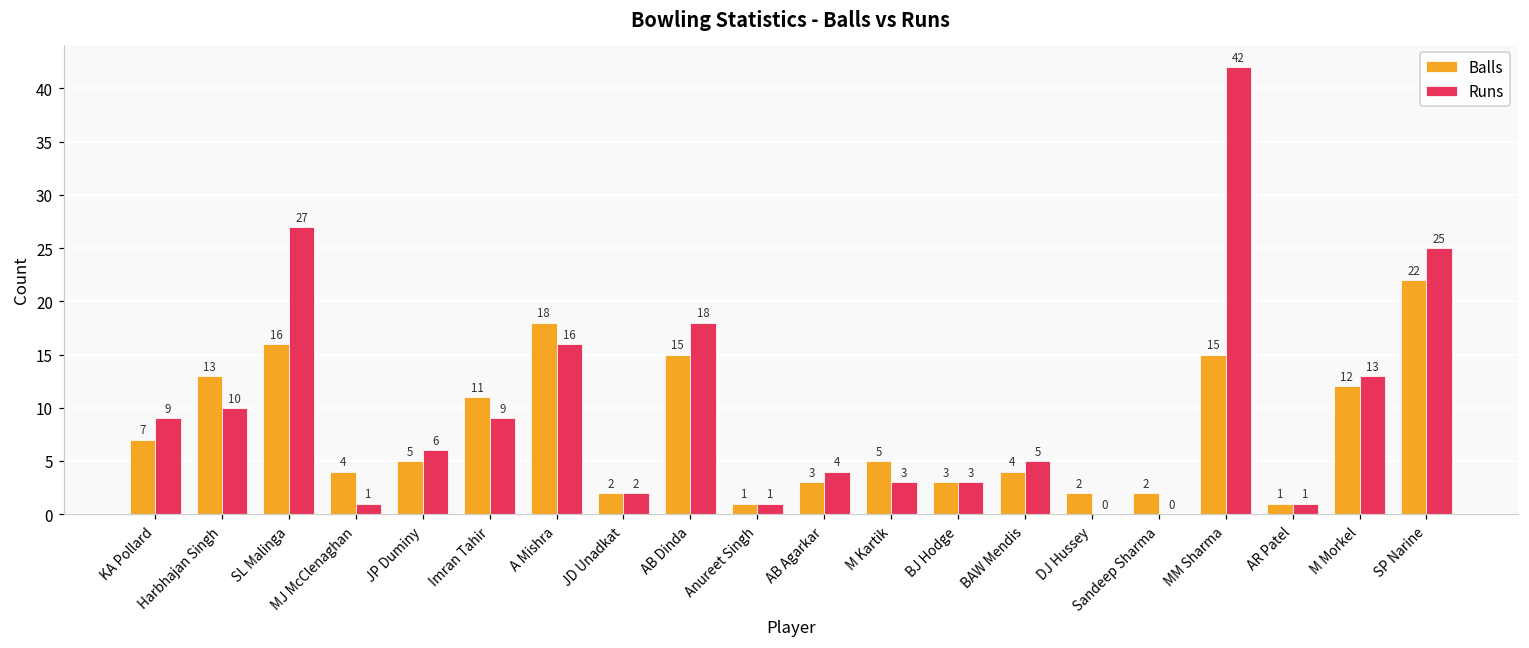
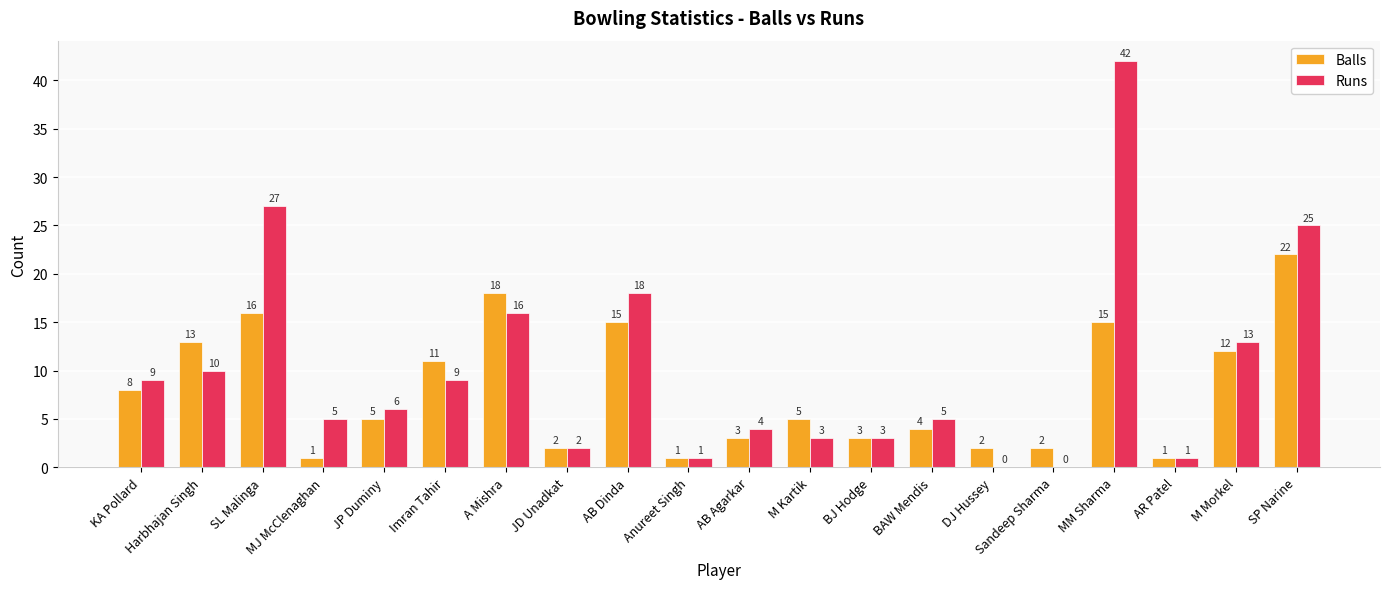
Balls, KA Pollard: 7 -> 8
Balls, MJ McClenaghan: 4 -> 1
Runs, MJ McClenaghan: 1 -> 5
